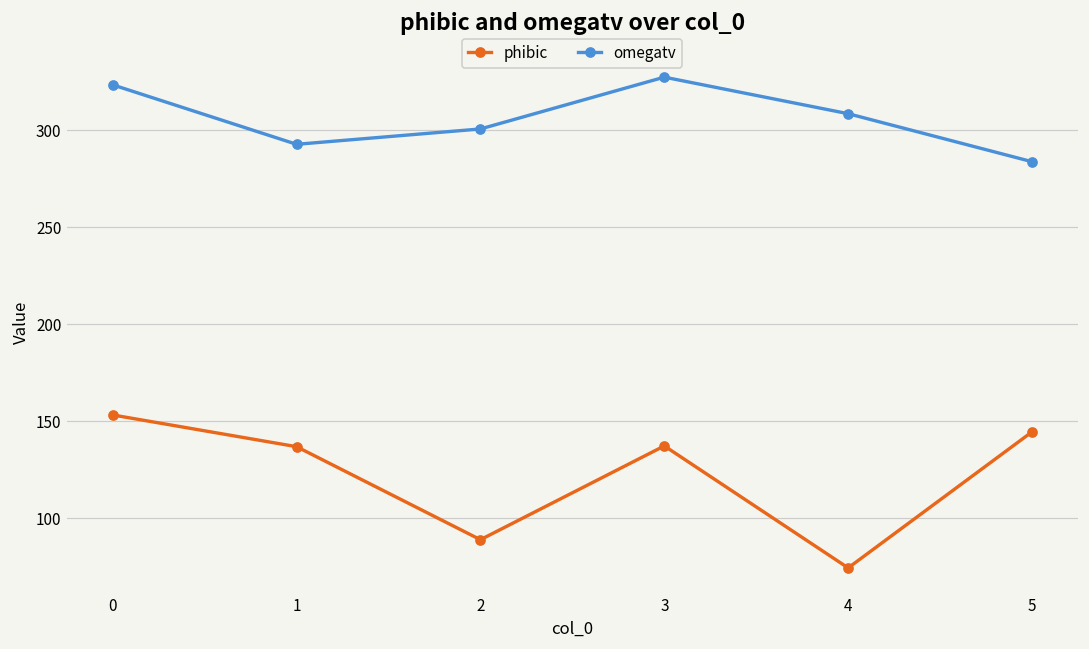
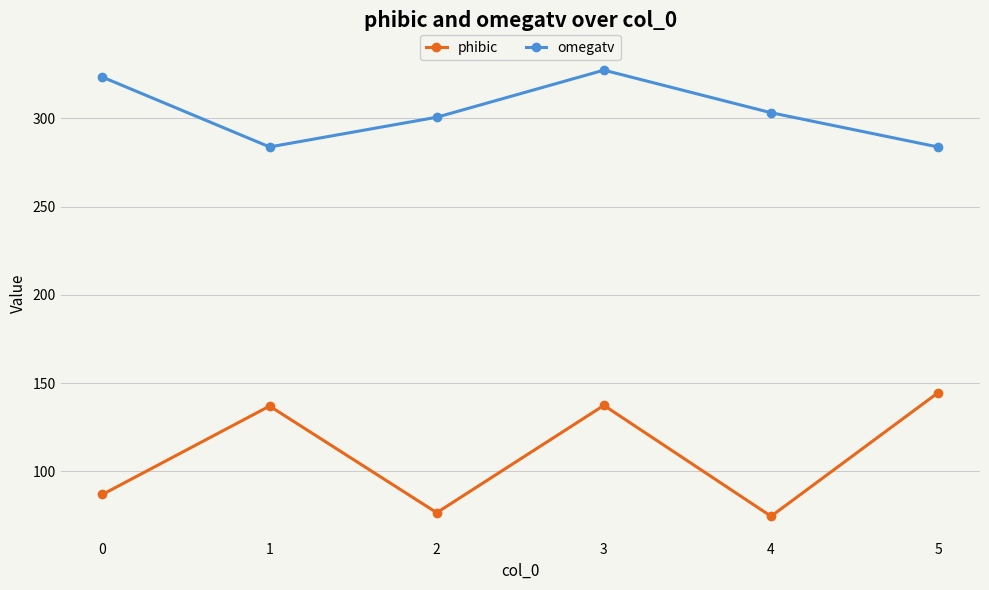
phibic, 0: 153 -> 87
omegatv, 1: 293 -> 284
phibic, 2: 89 -> 76
omegatv, 4: 308 -> 303
